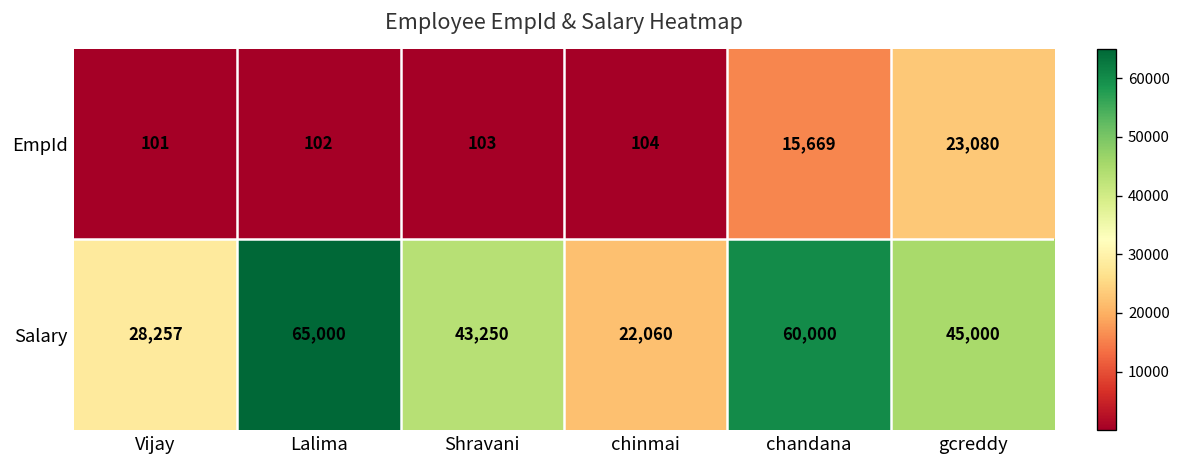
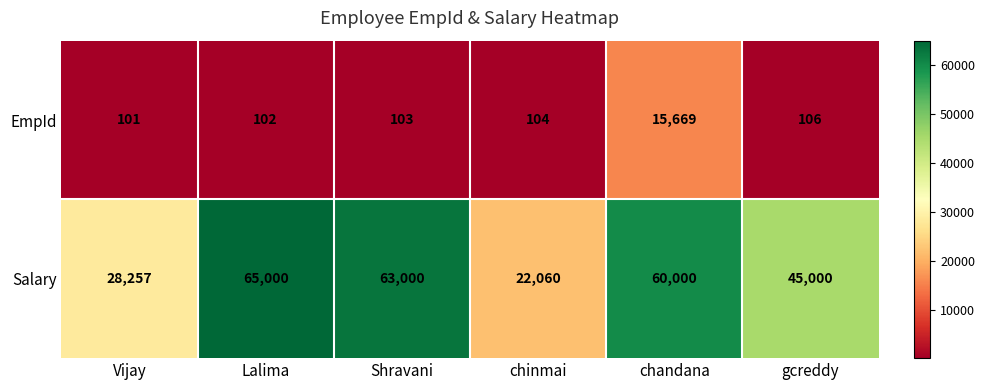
EmpId, gcreddy: 23,080 -> 106
Salary, Shravani: 43,250 -> 63,000
